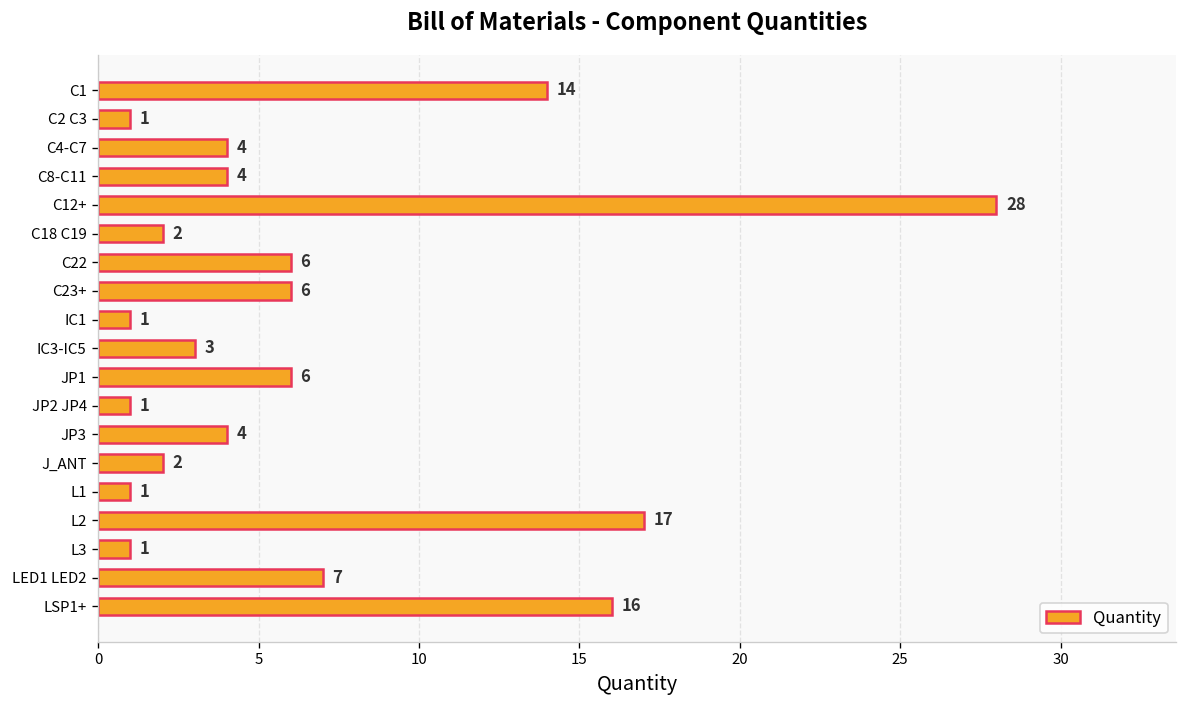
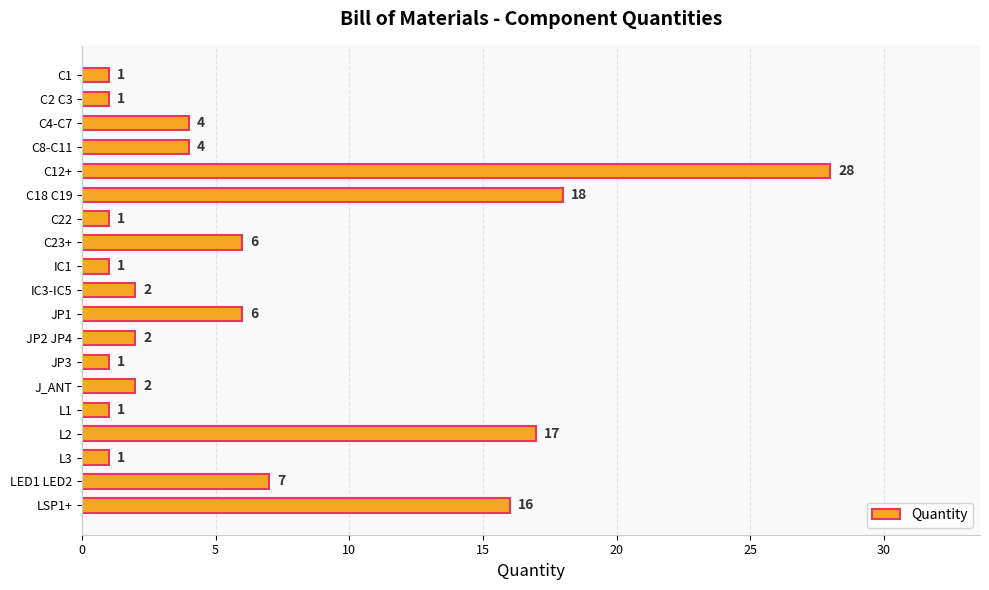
C1: 14 -> 1
C18 C19: 2 -> 18
C22: 6 -> 1
IC3-IC5: 3 -> 2
JP2 JP4: 1 -> 2
JP3: 4 -> 1
